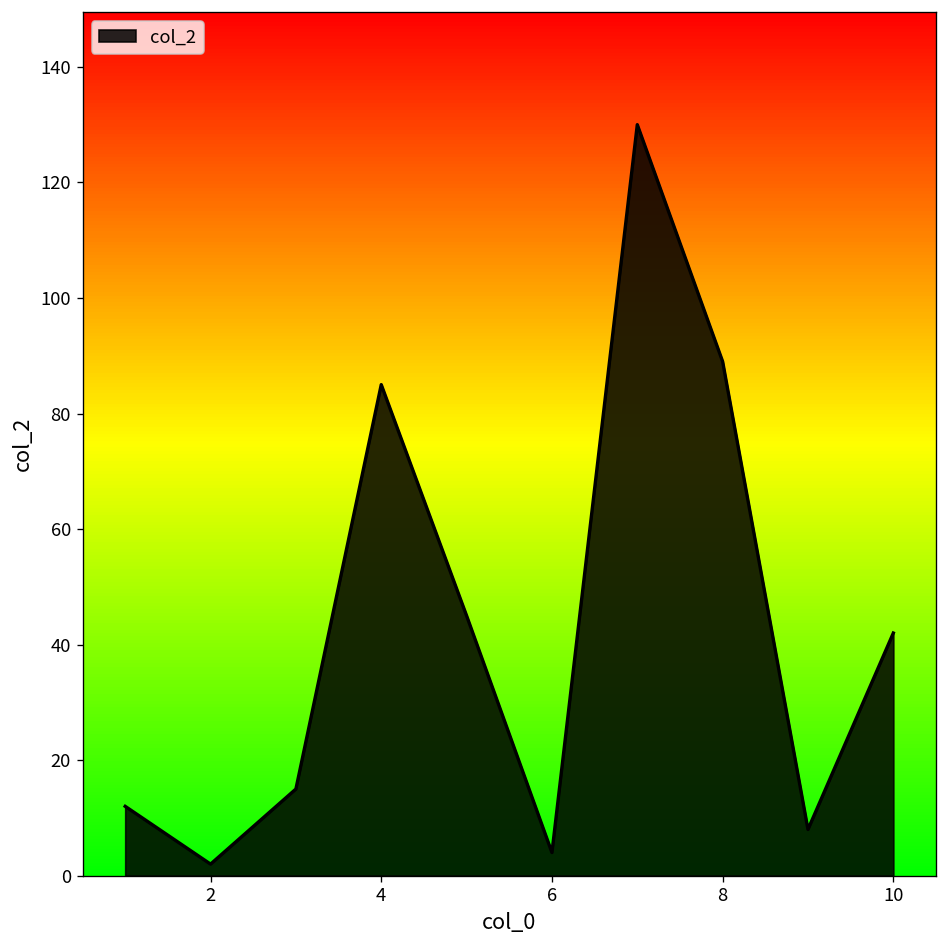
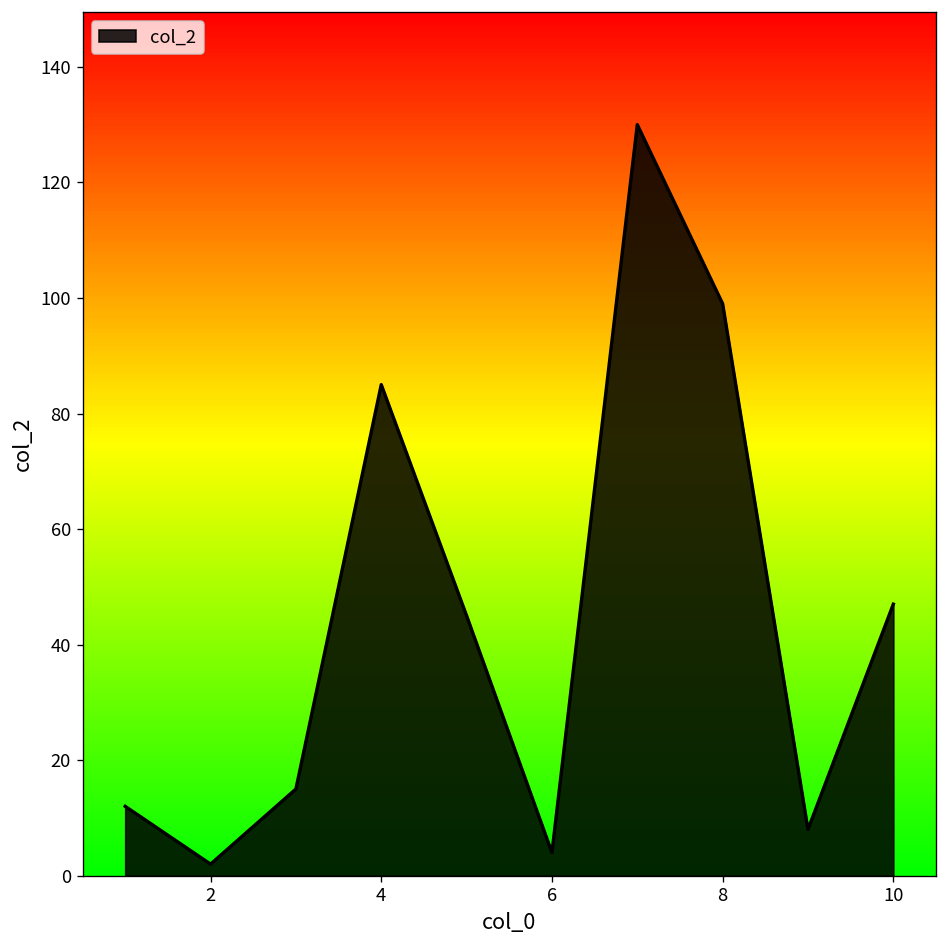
8: 89 -> 99
10: 42 -> 47
